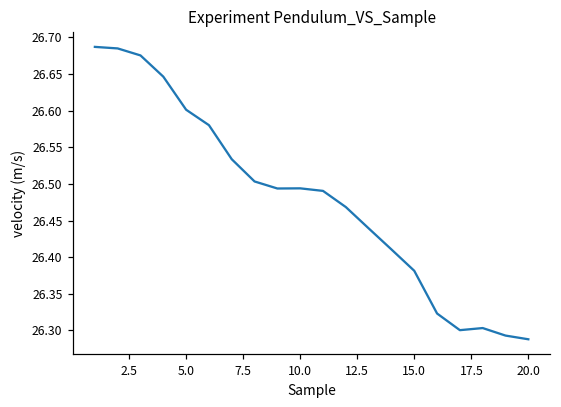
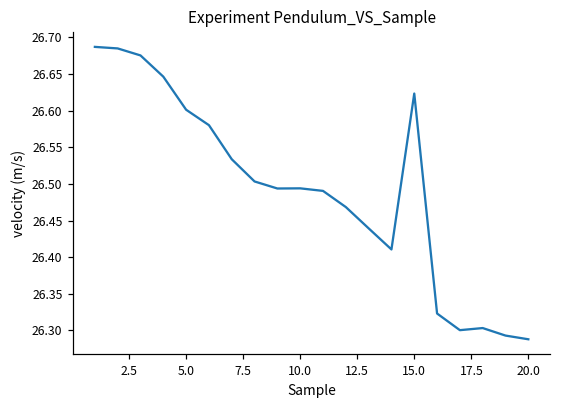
15.0: 26.38 -> 26.62
